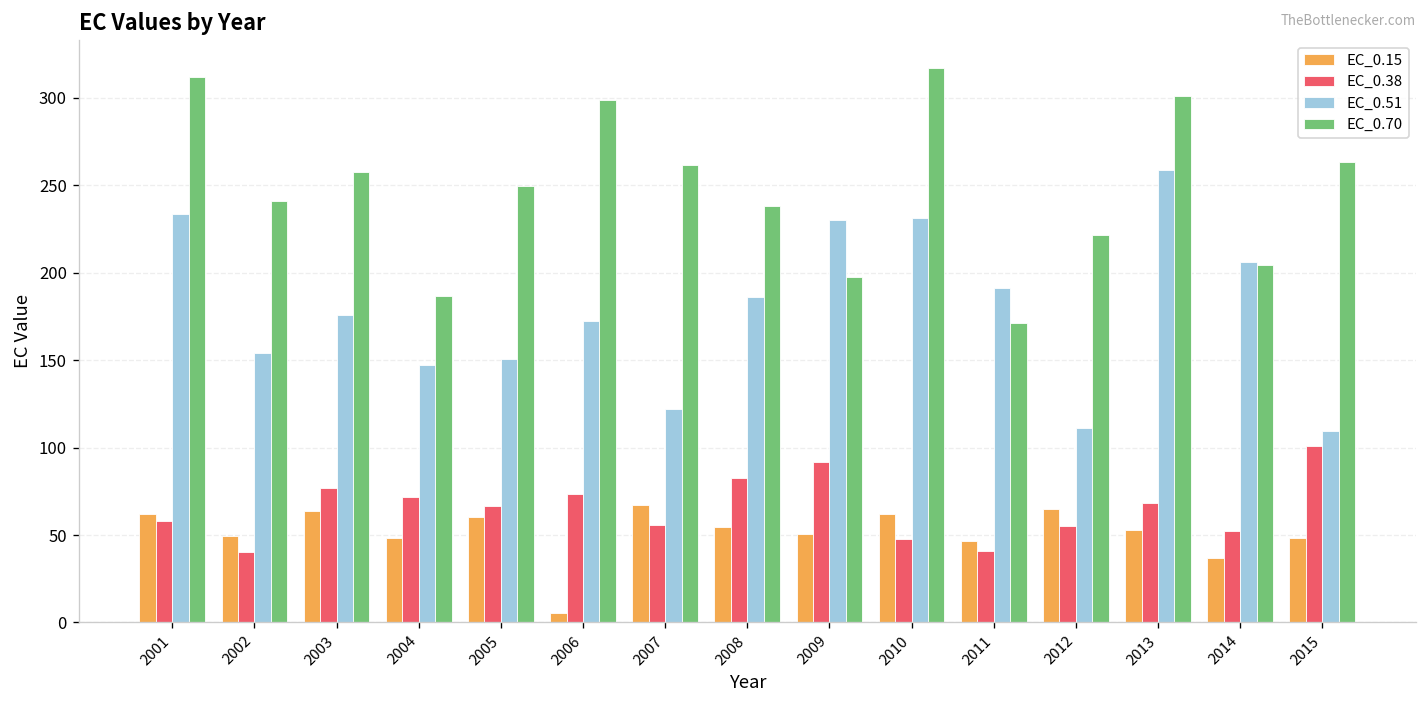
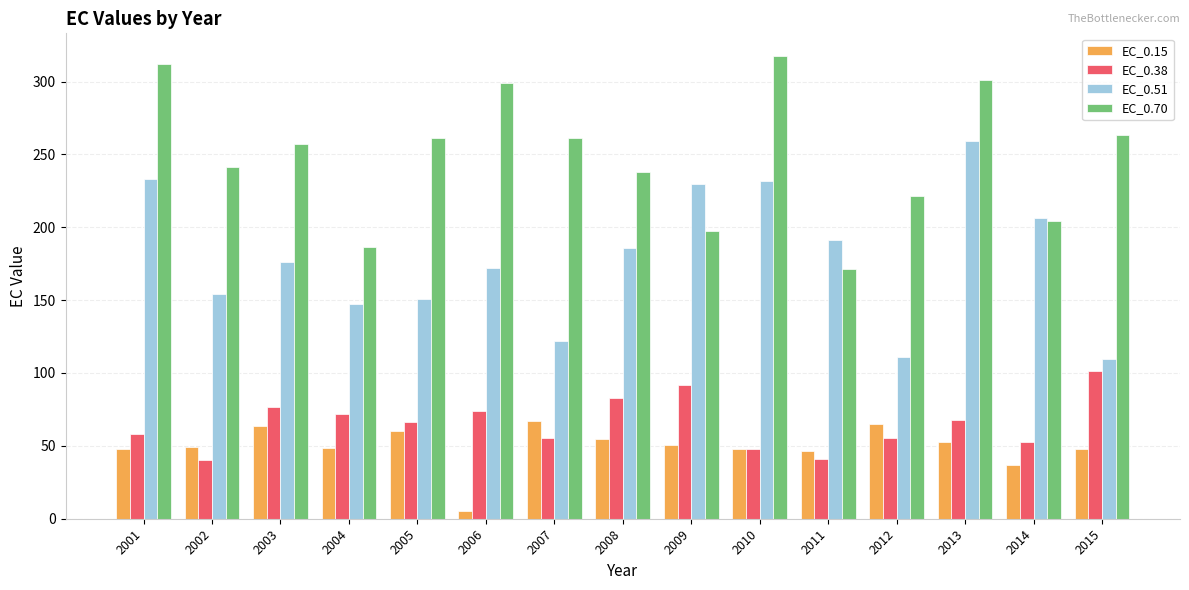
EC_0.15, 2001: 62 -> 48
EC_0.70, 2005: 250 -> 261
EC_0.15, 2010: 62 -> 48
